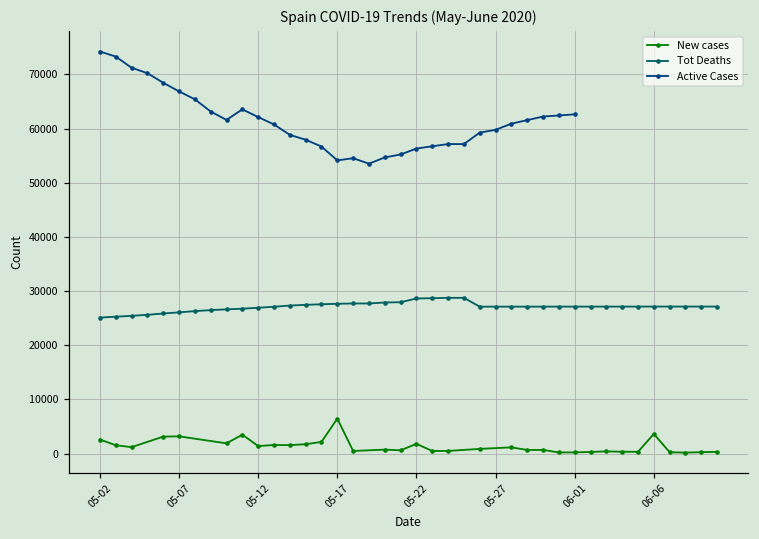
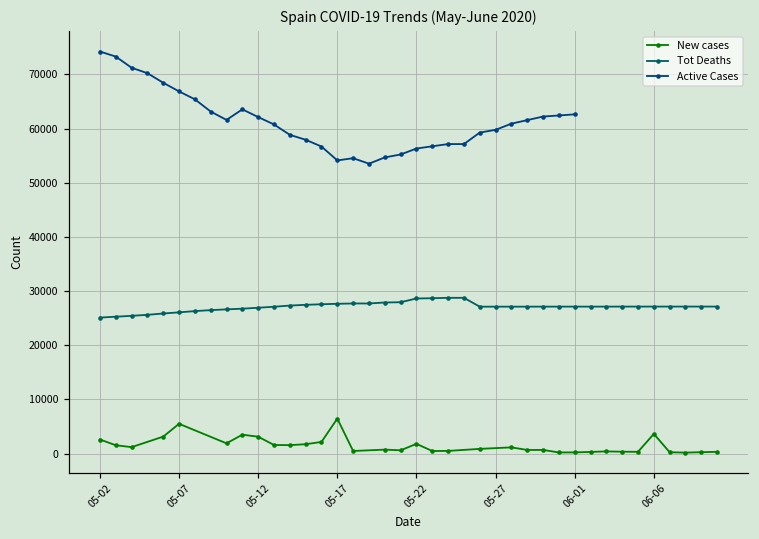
New cases, 05-07: 3000 -> 5000
New cases, 05-12: 1000 -> 3000
